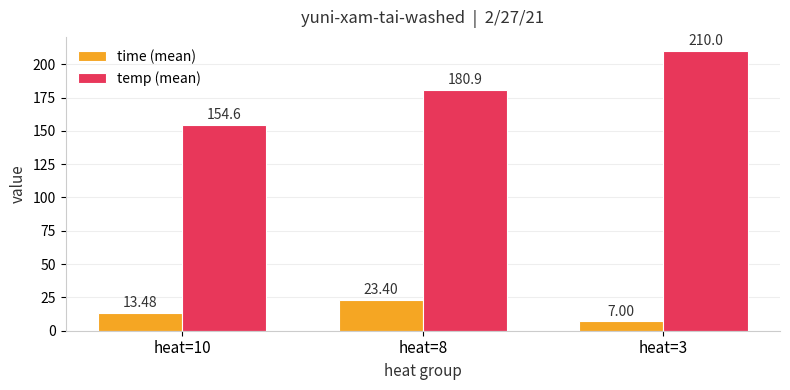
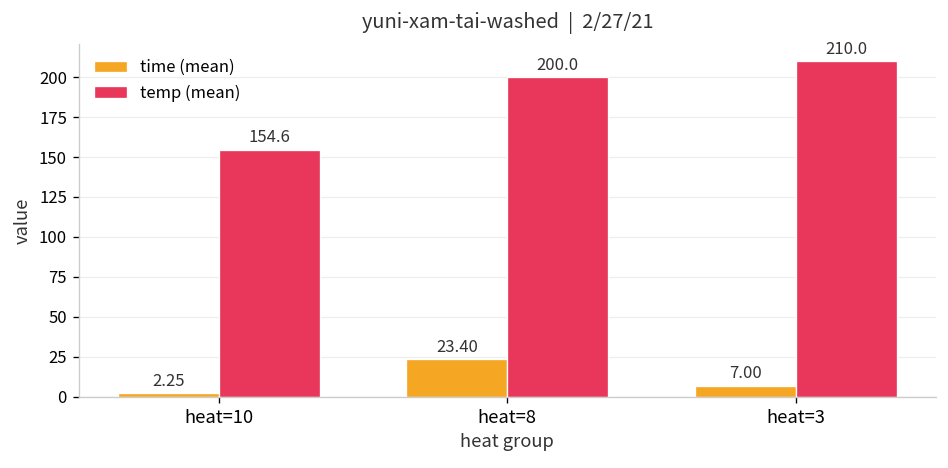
time (mean), heat=10: 13.48 -> 2.25
temp (mean), heat=8: 180.9 -> 200.0
